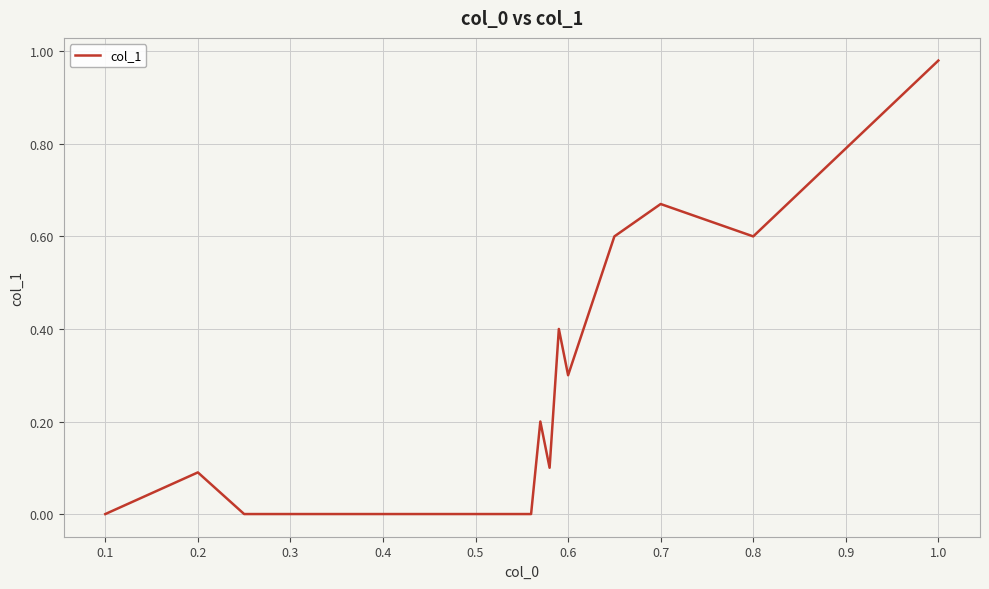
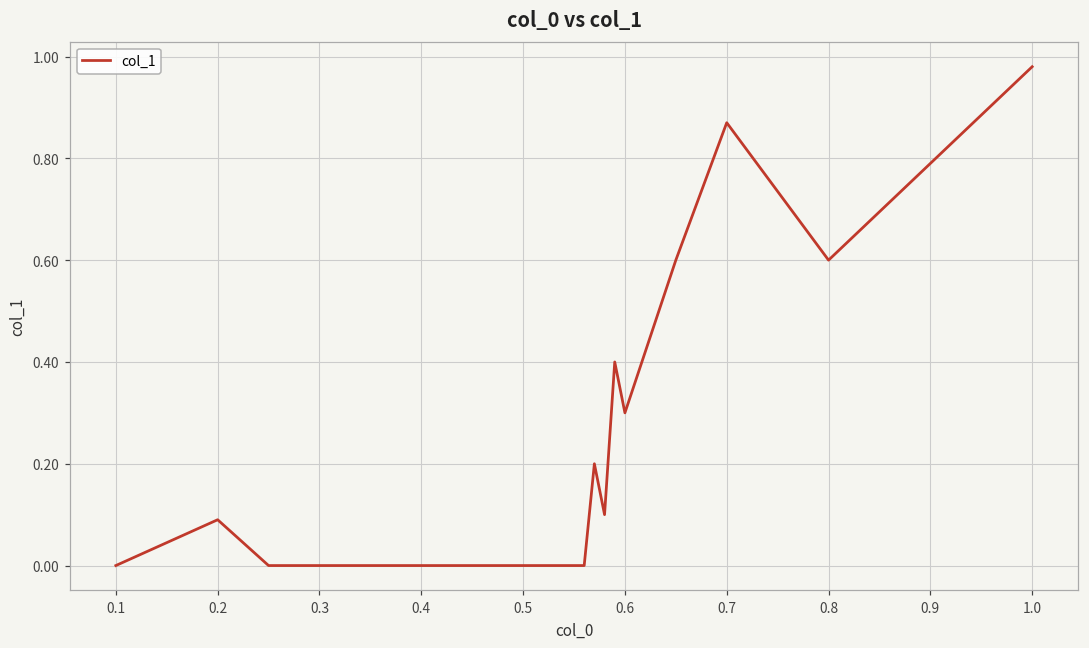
0.7: 0.67 -> 0.87
